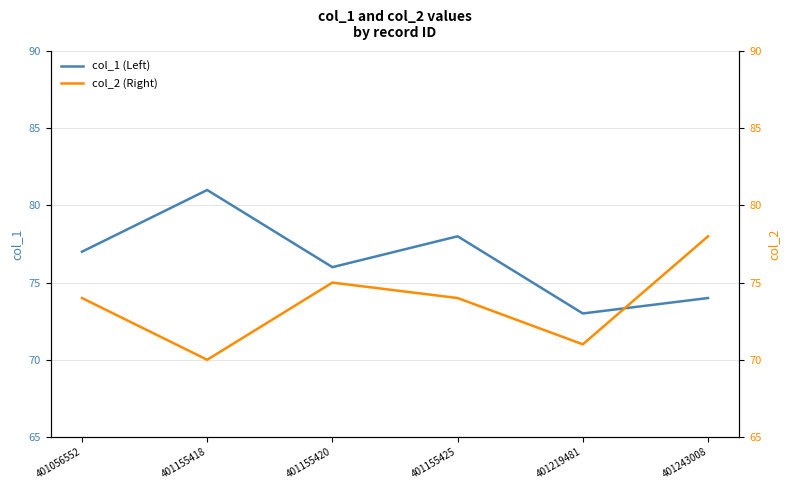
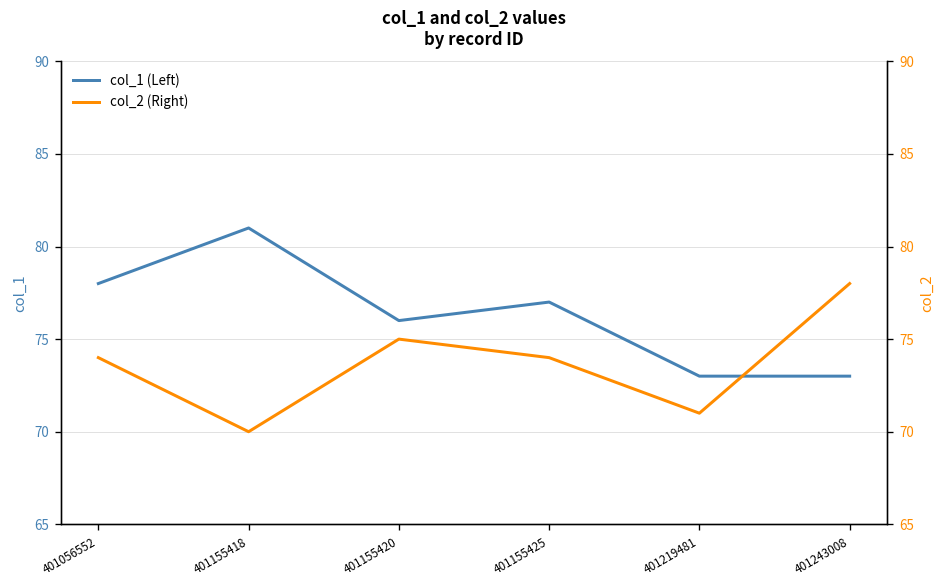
col_1 (Left), 401056552: 77 -> 78
col_1 (Left), 401155425: 78 -> 77
col_1 (Left), 401243008: 74 -> 73
